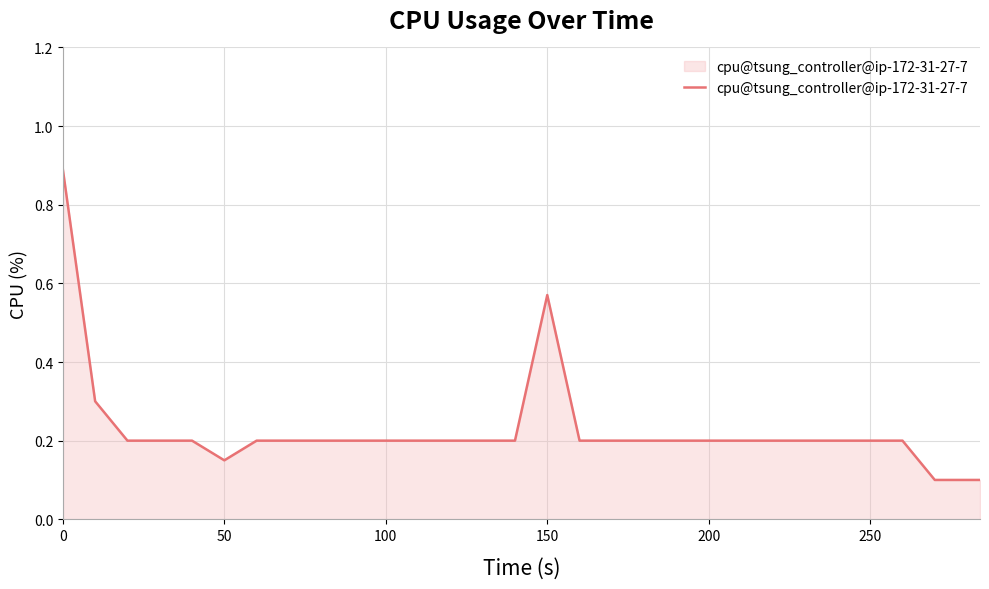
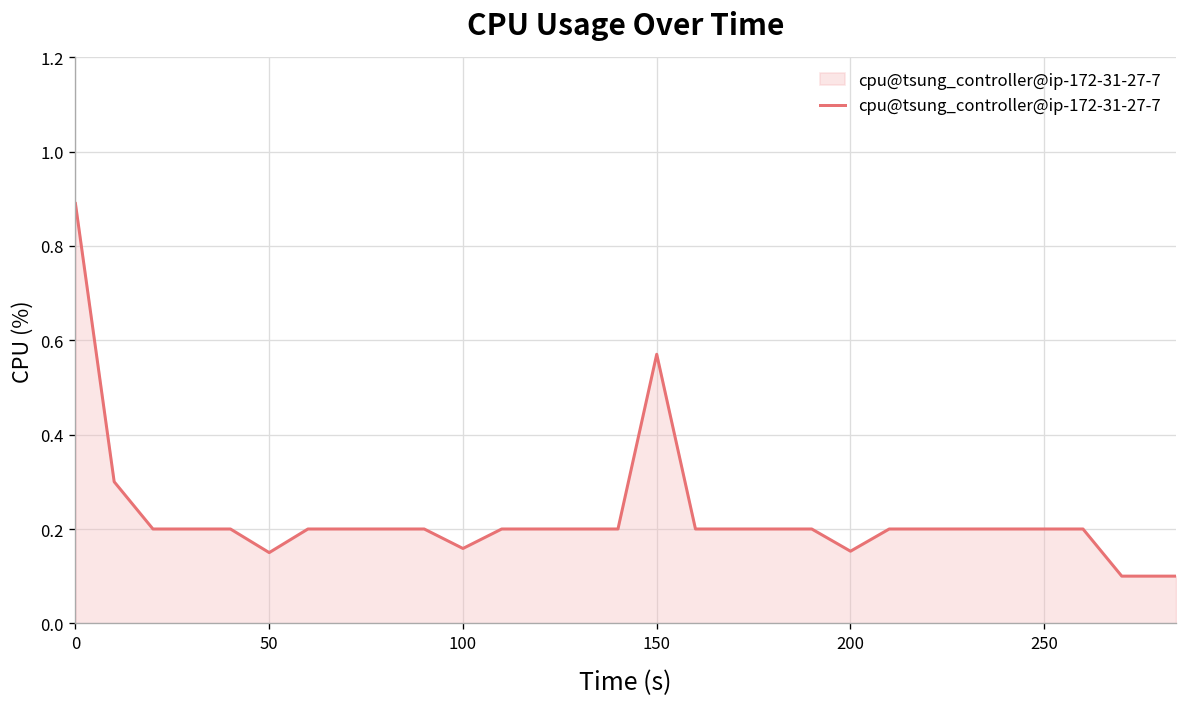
100: 0.20 -> 0.16
200: 0.20 -> 0.15
